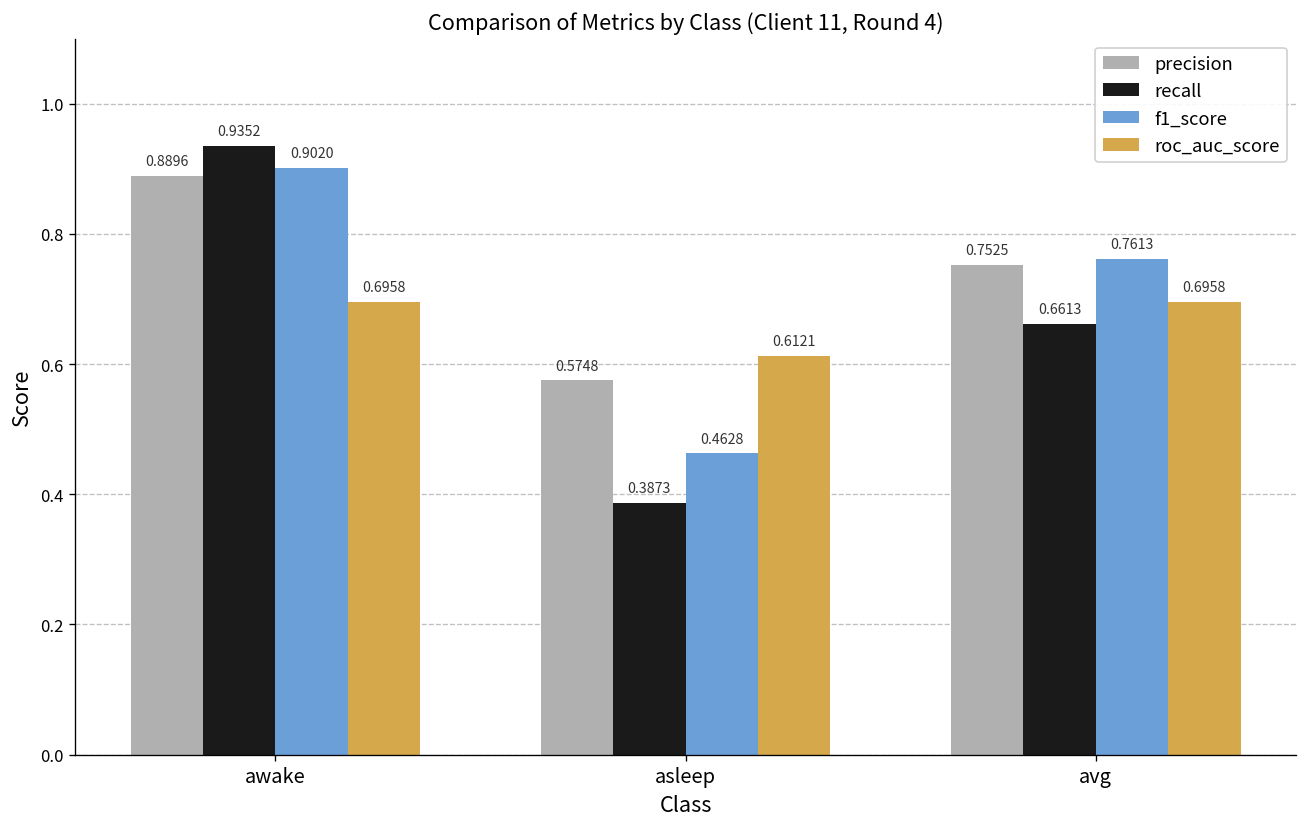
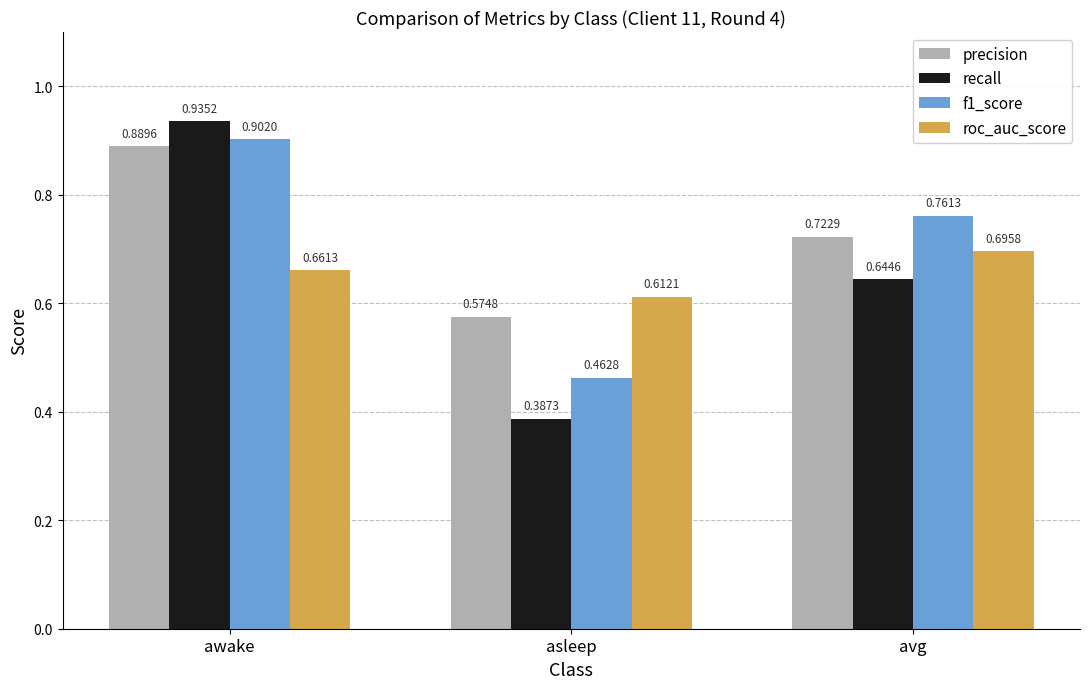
roc_auc_score, awake: 0.6958 -> 0.6613
precision, avg: 0.7525 -> 0.7229
recall, avg: 0.6613 -> 0.6446
